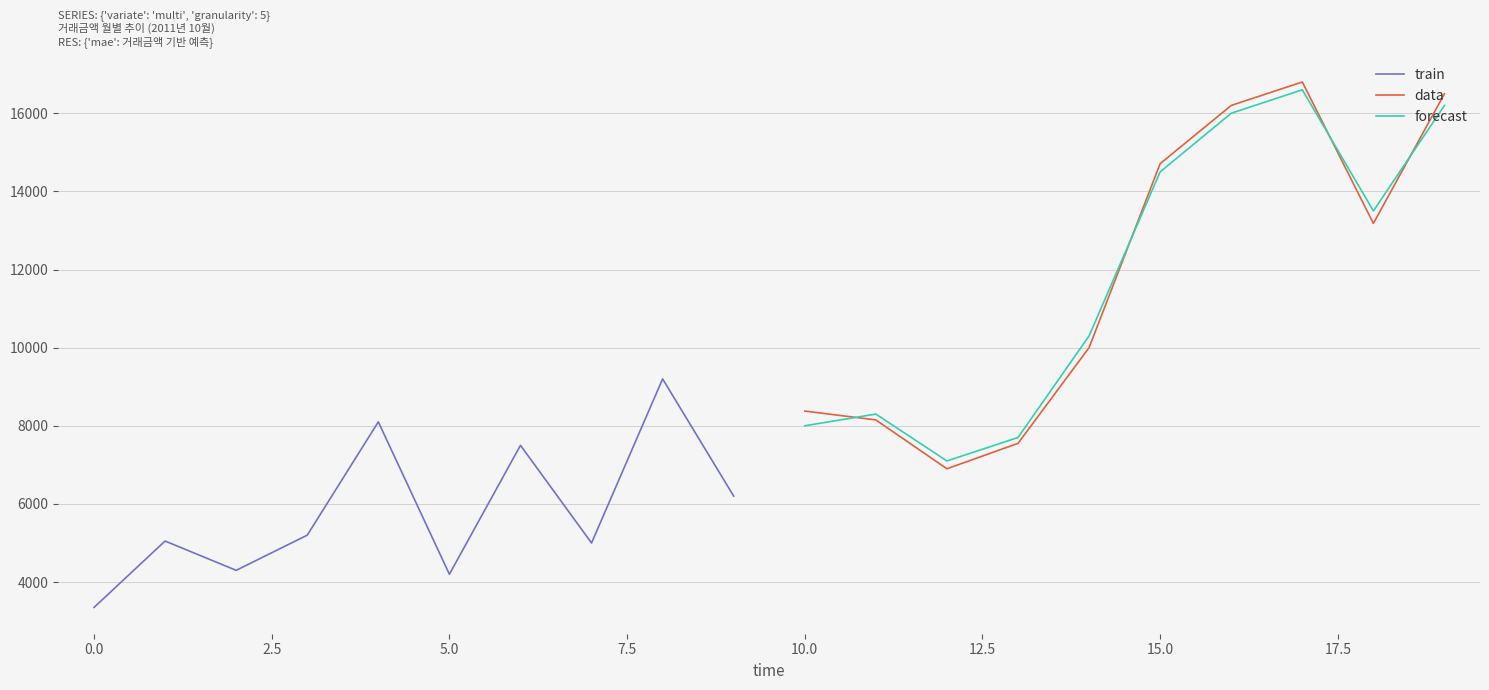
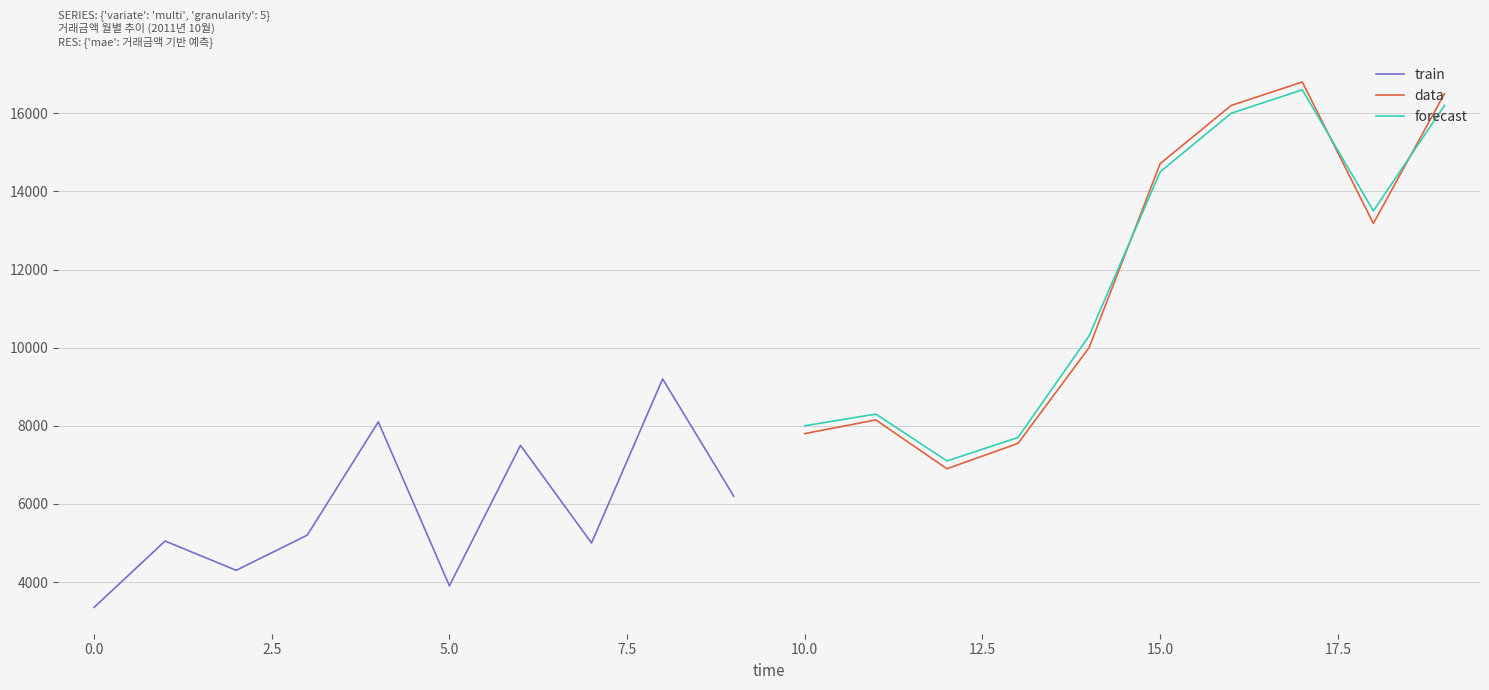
train, 5.0: 4200 -> 3900
data, 10.0: 8400 -> 7800
